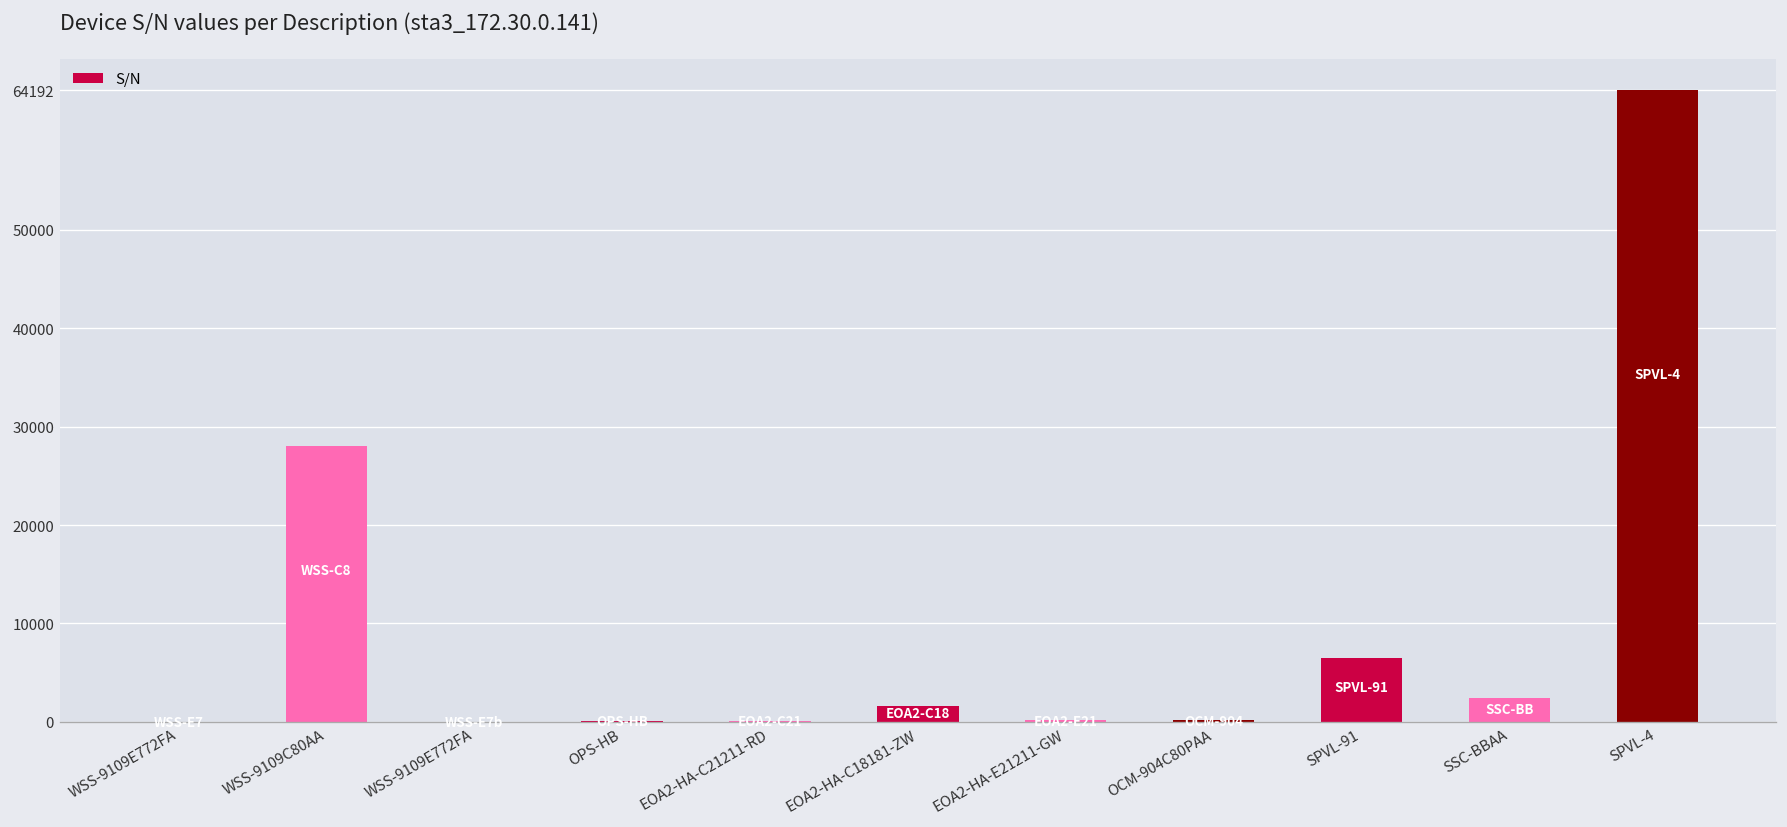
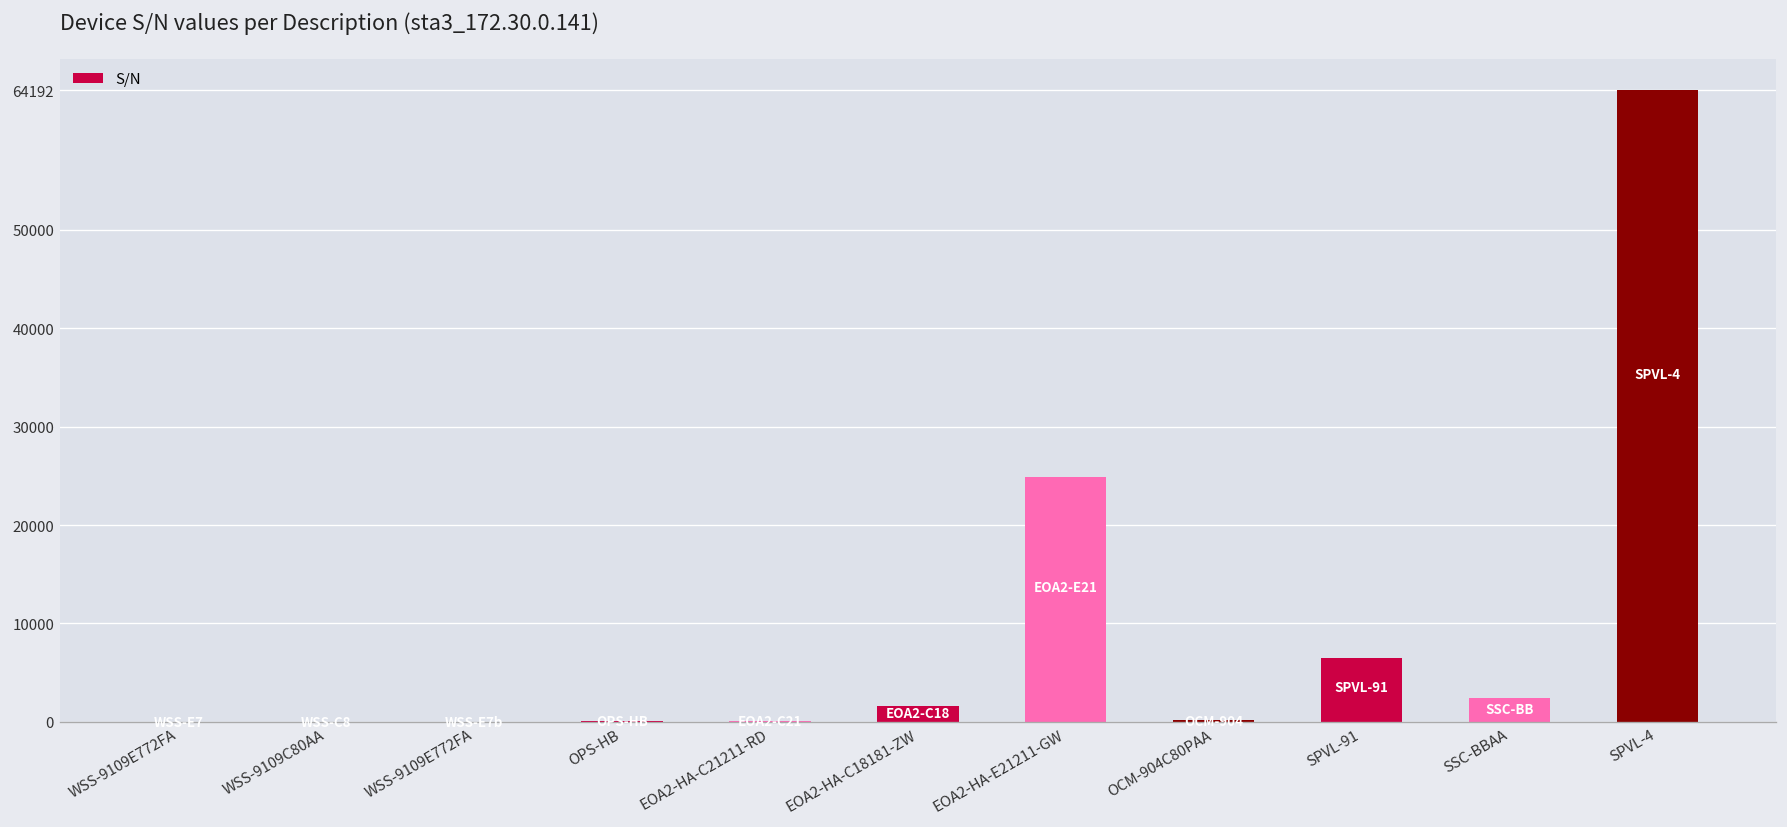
WSS-9109C80AA: 28000 -> 0
EOA2-HA-E21211-GW: 0 -> 25000
